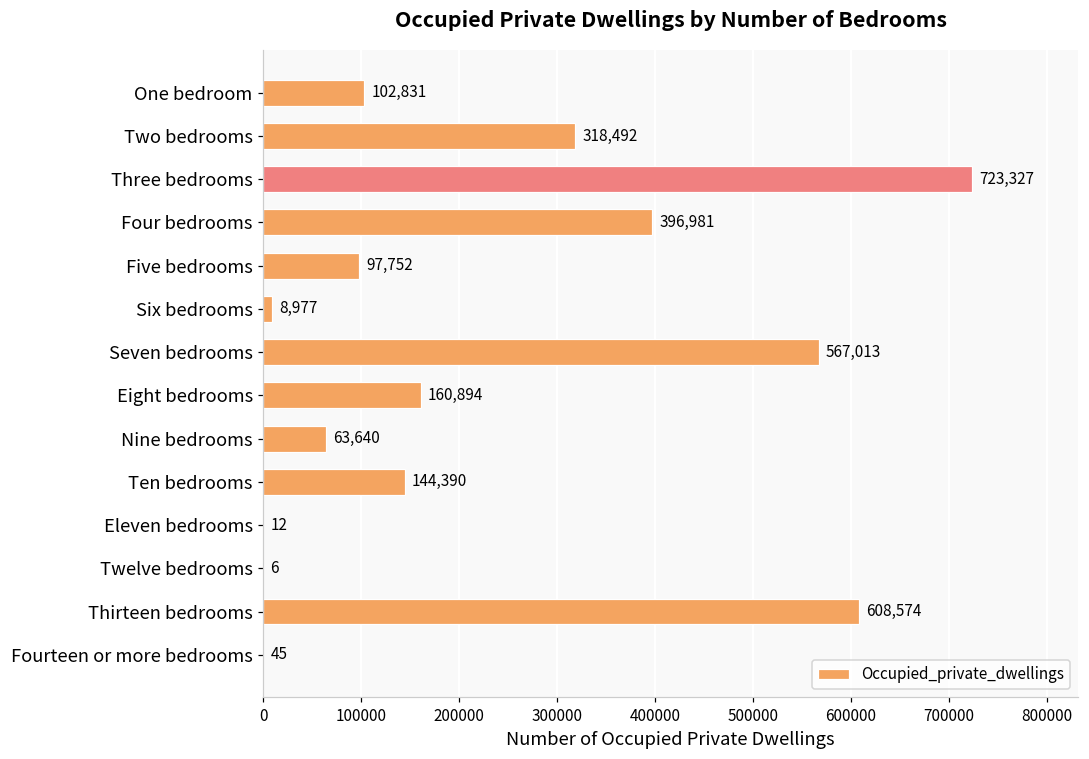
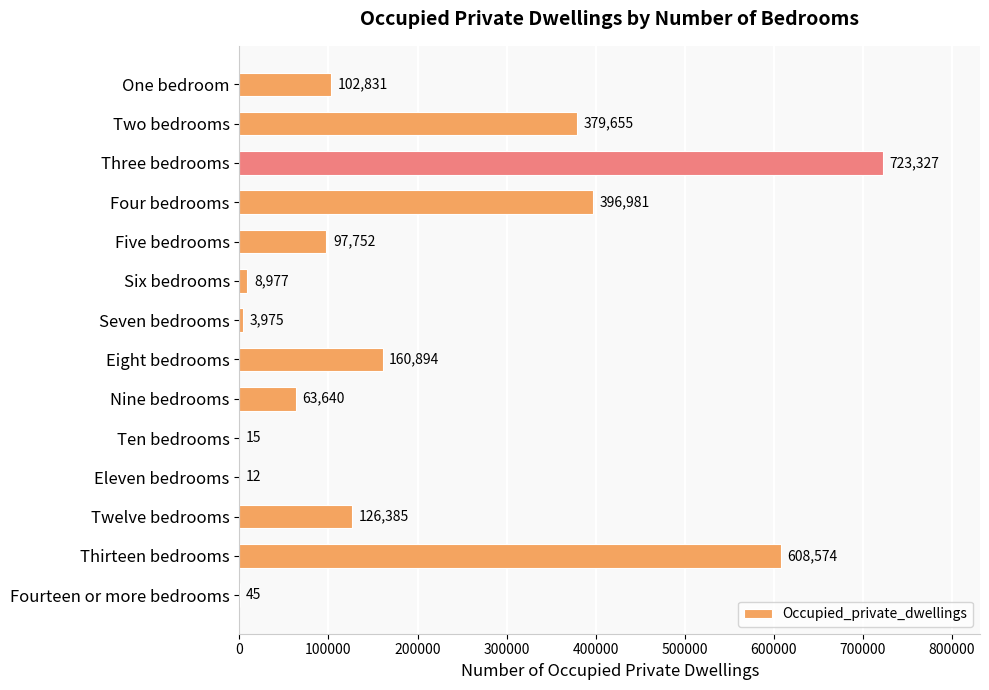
Two bedrooms: 318,492 -> 379,655
Seven bedrooms: 567,013 -> 3,975
Ten bedrooms: 144,390 -> 15
Twelve bedrooms: 6 -> 126,385
